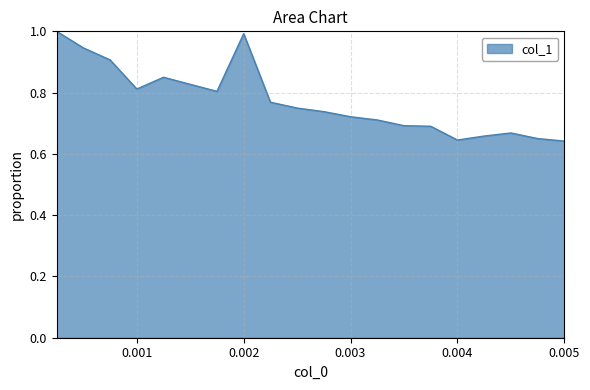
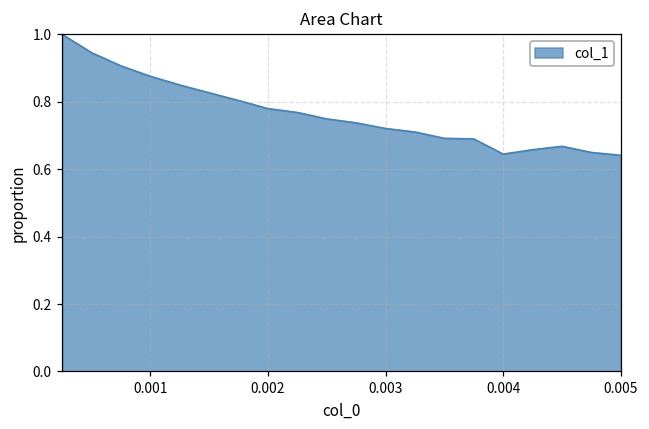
0.001: 0.81 -> 0.88
0.002: 0.99 -> 0.78
